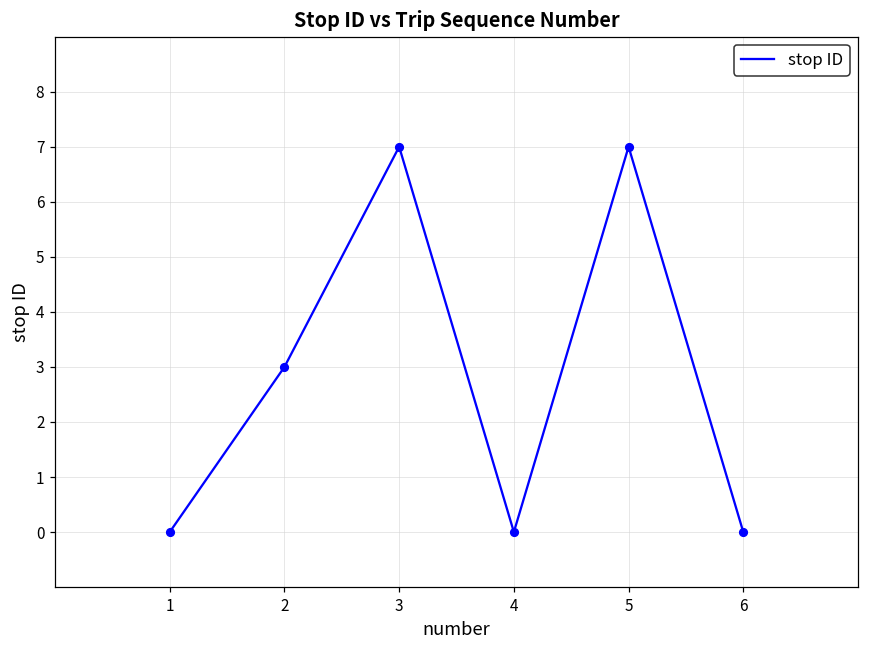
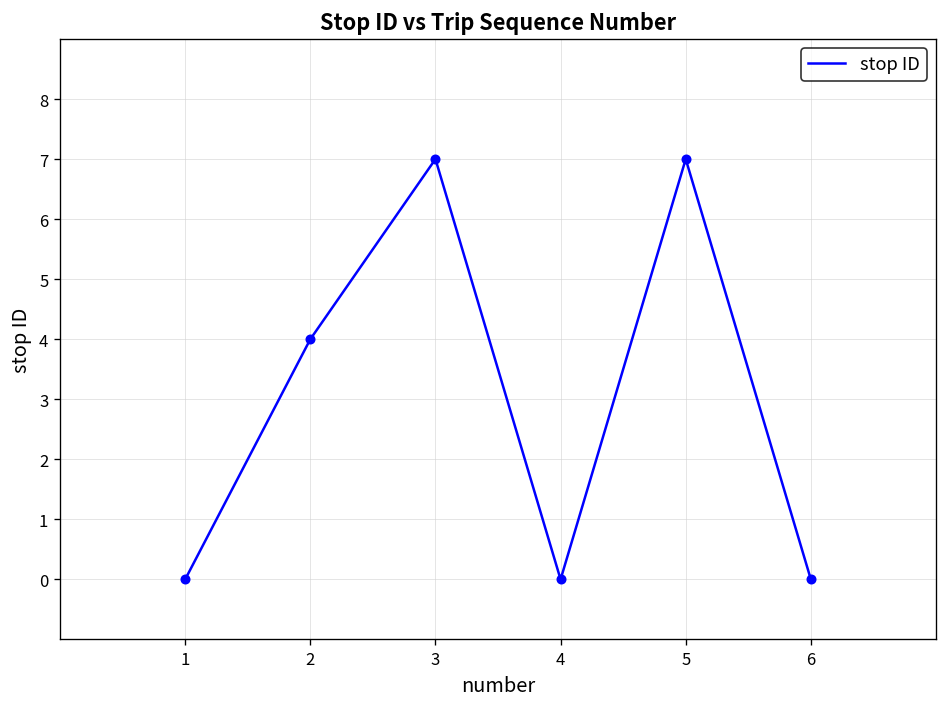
2: 3 -> 4
